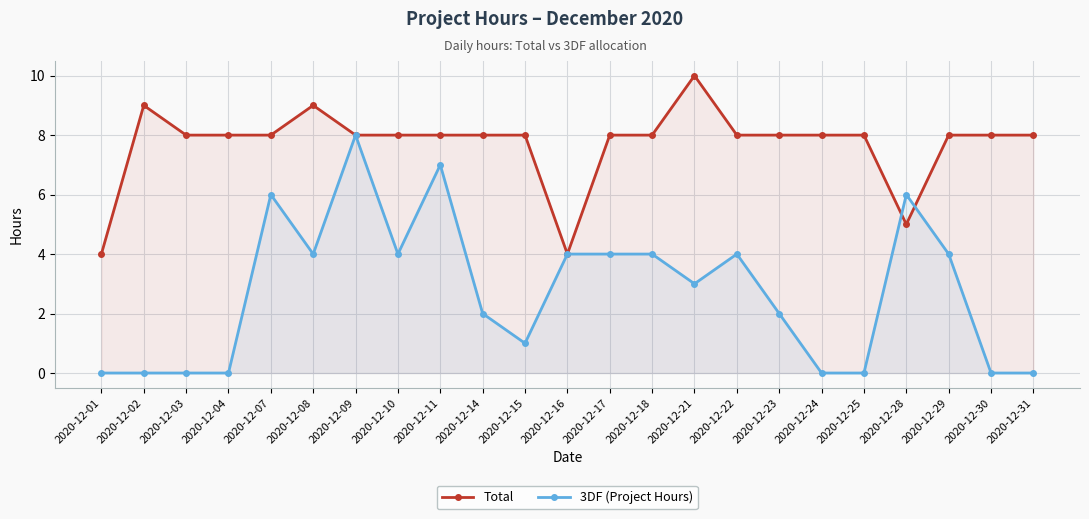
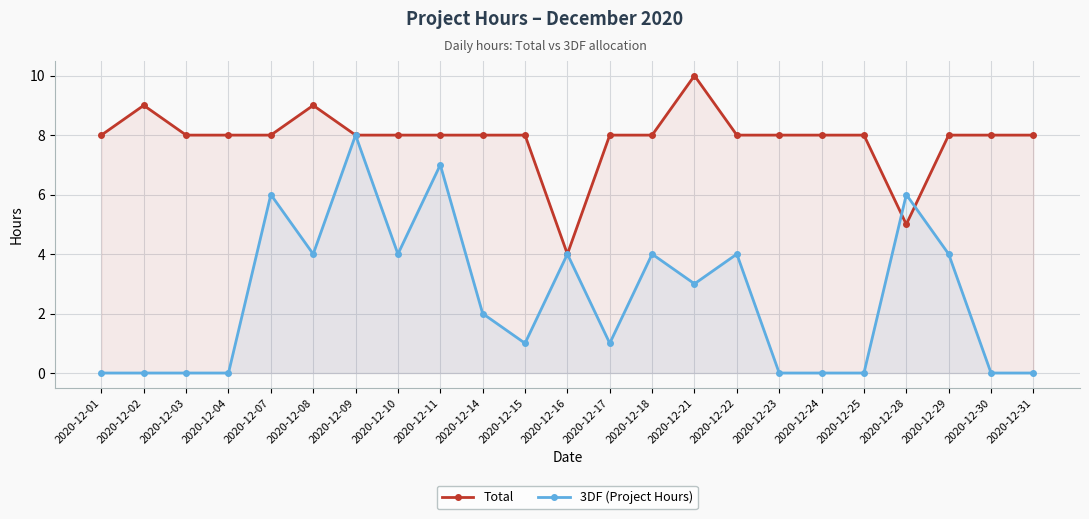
Total, 2020-12-01: 4 -> 8
3DF (Project Hours), 2020-12-17: 4 -> 1
3DF (Project Hours), 2020-12-23: 2 -> 0
